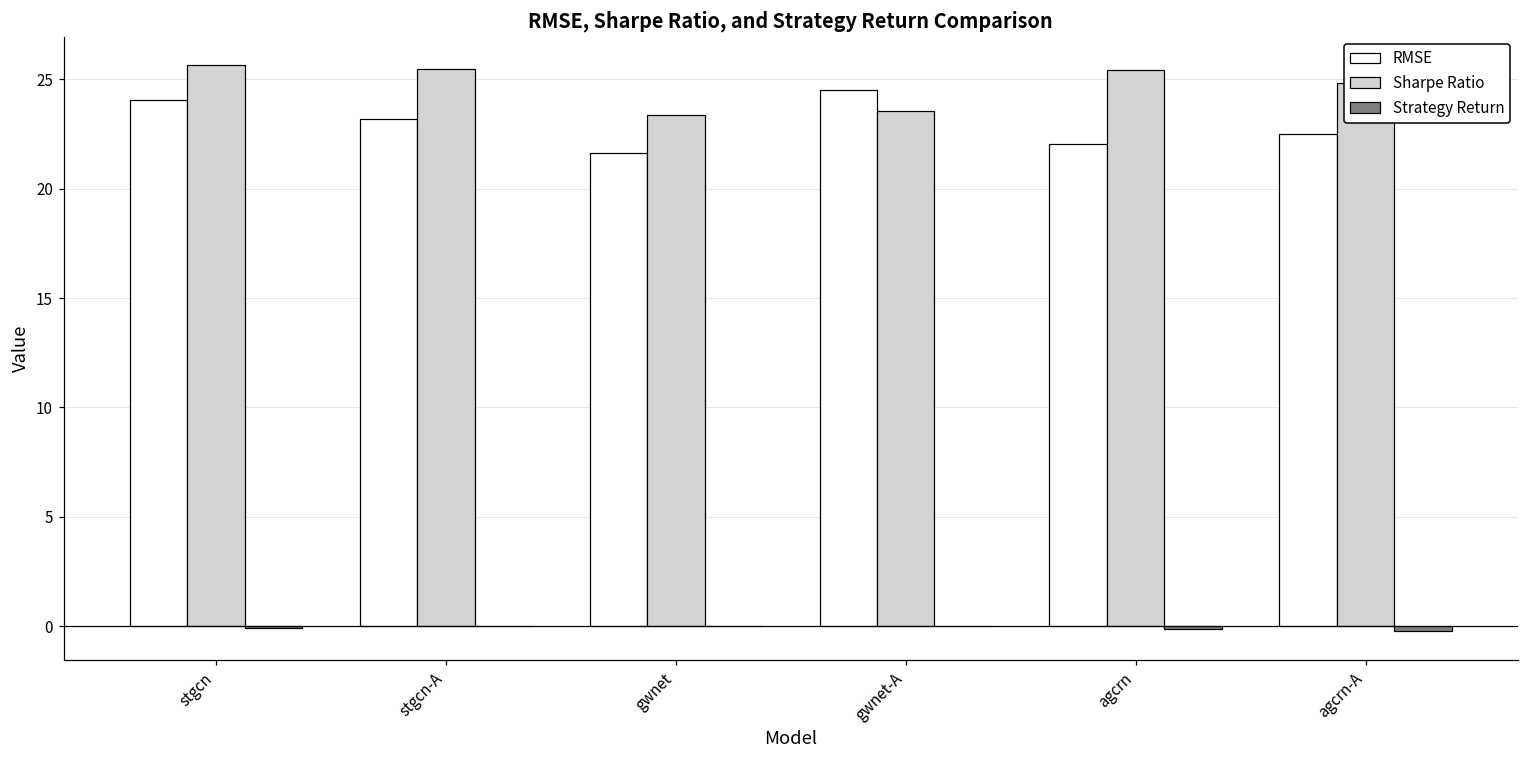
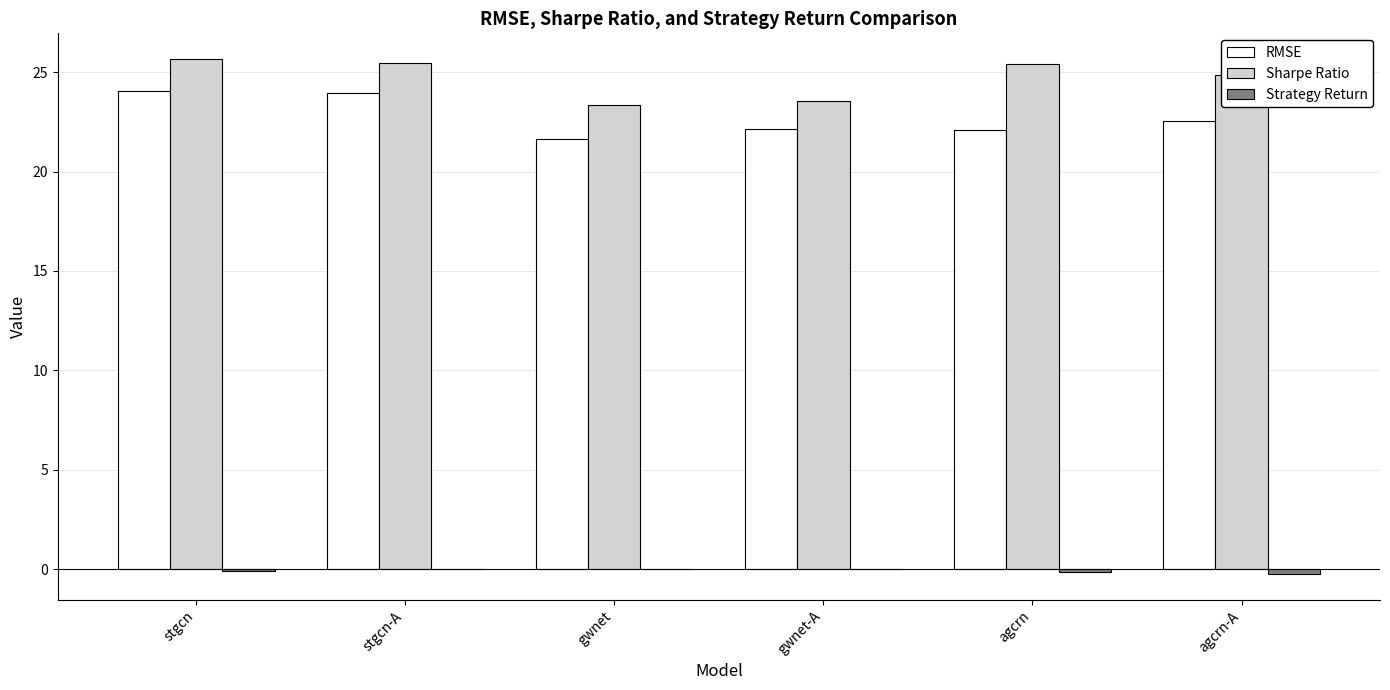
RMSE, stgcn-A: 23.2 -> 23.9
RMSE, gwnet-A: 24.5 -> 22.2
